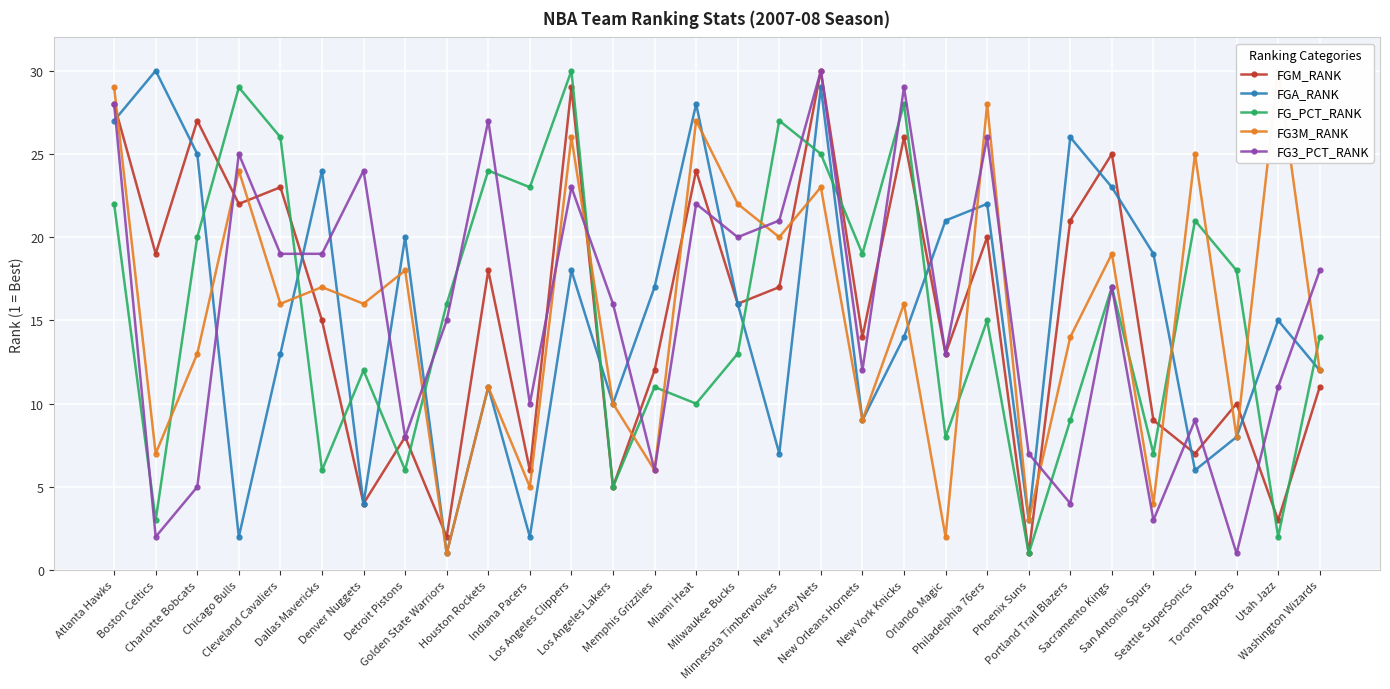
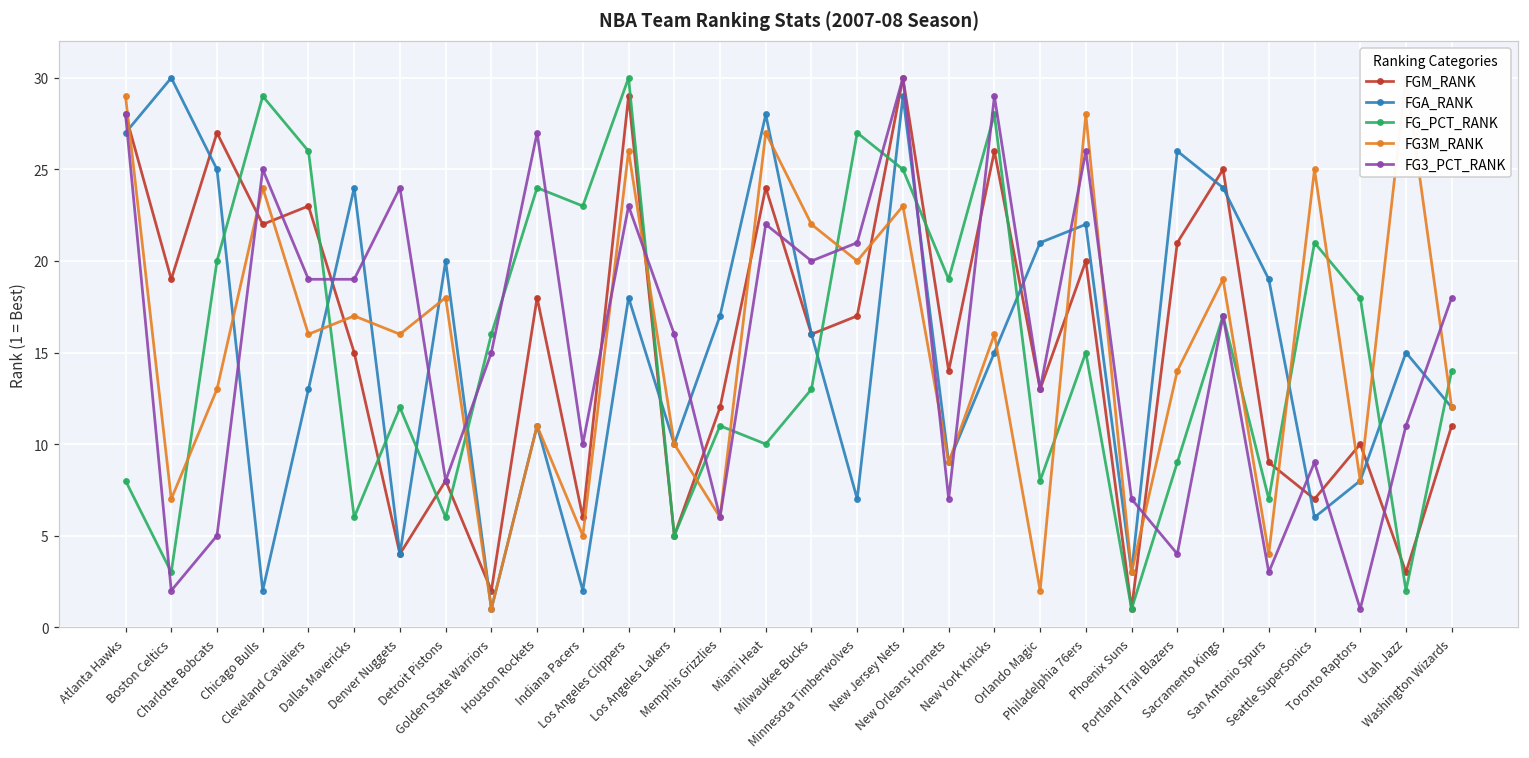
FG_PCT_RANK, Atlanta Hawks: 22 -> 8
FG3_PCT_RANK, New Orleans Hornets: 12 -> 7
FGA_RANK, New York Knicks: 14 -> 15
FGA_RANK, Sacramento Kings: 23 -> 24
